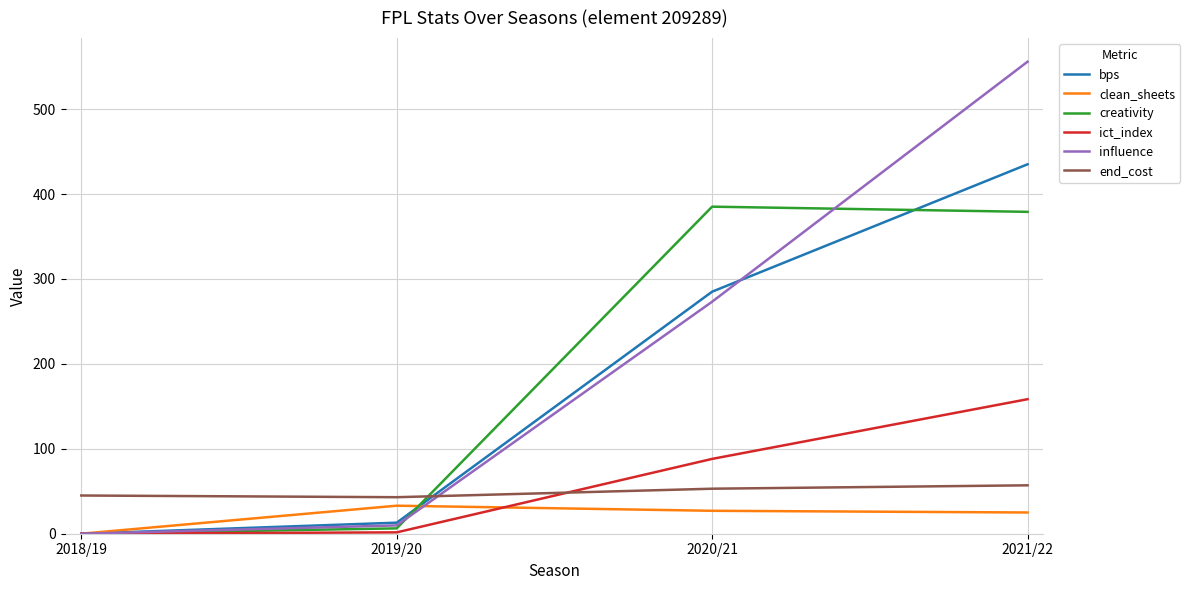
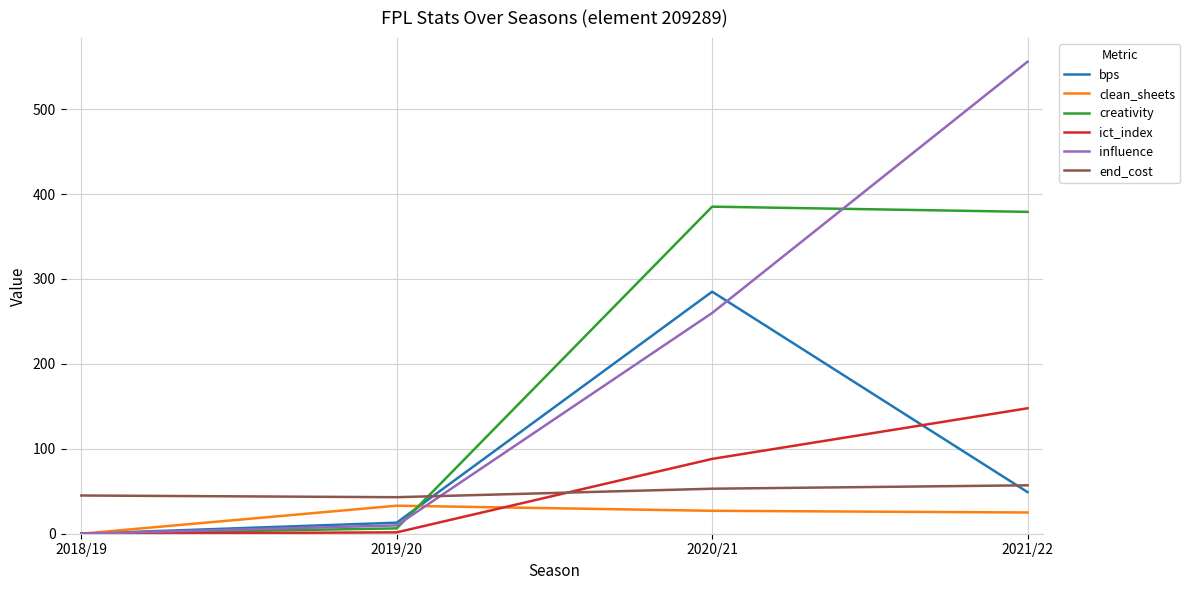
influence, 2020/21: 270 -> 260
bps, 2021/22: 440 -> 50
ict_index, 2021/22: 160 -> 150
